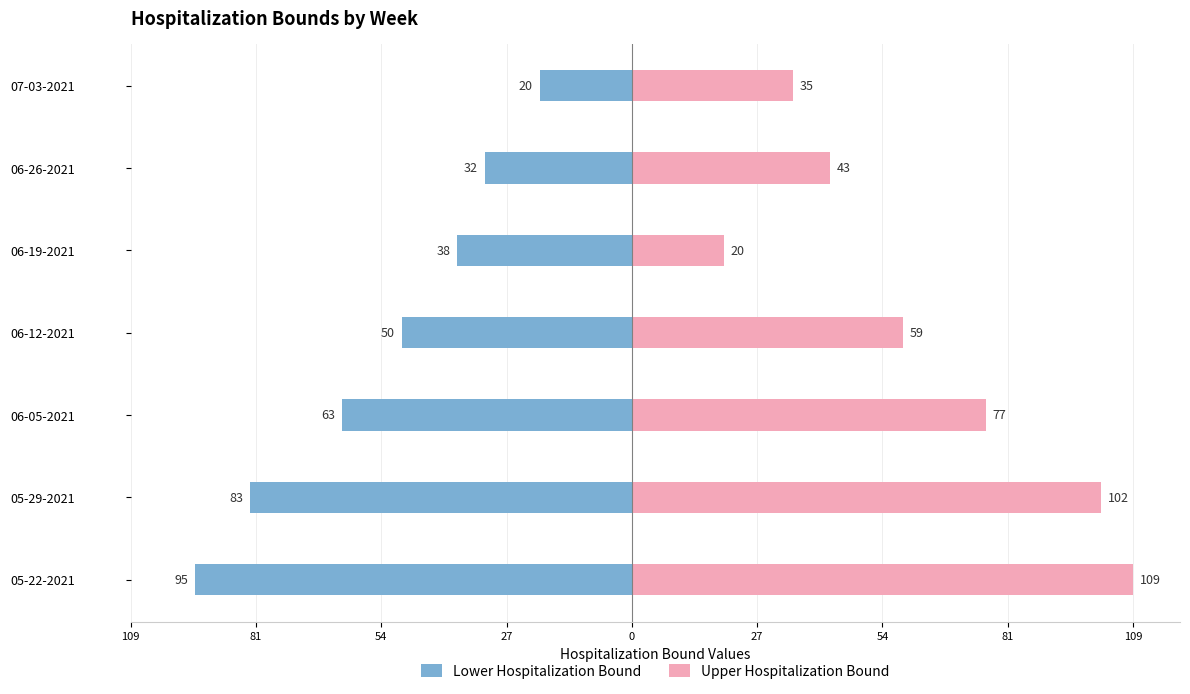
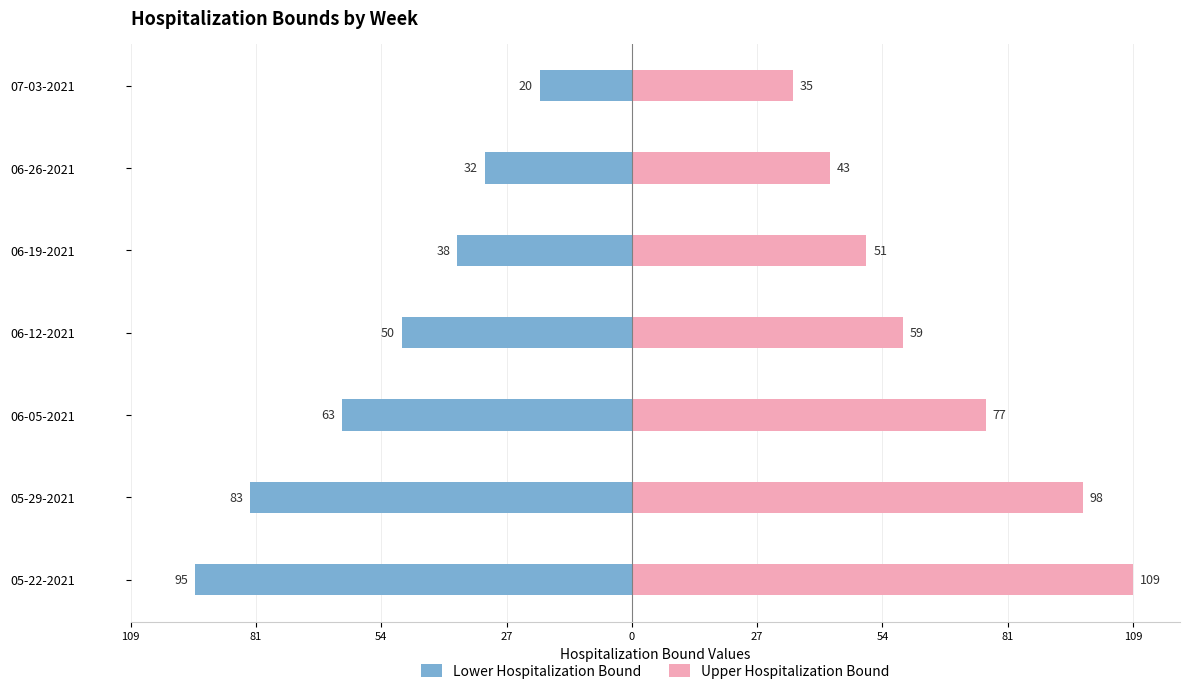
Upper Hospitalization Bound, 06-19-2021: 20 -> 51
Upper Hospitalization Bound, 05-29-2021: 102 -> 98
